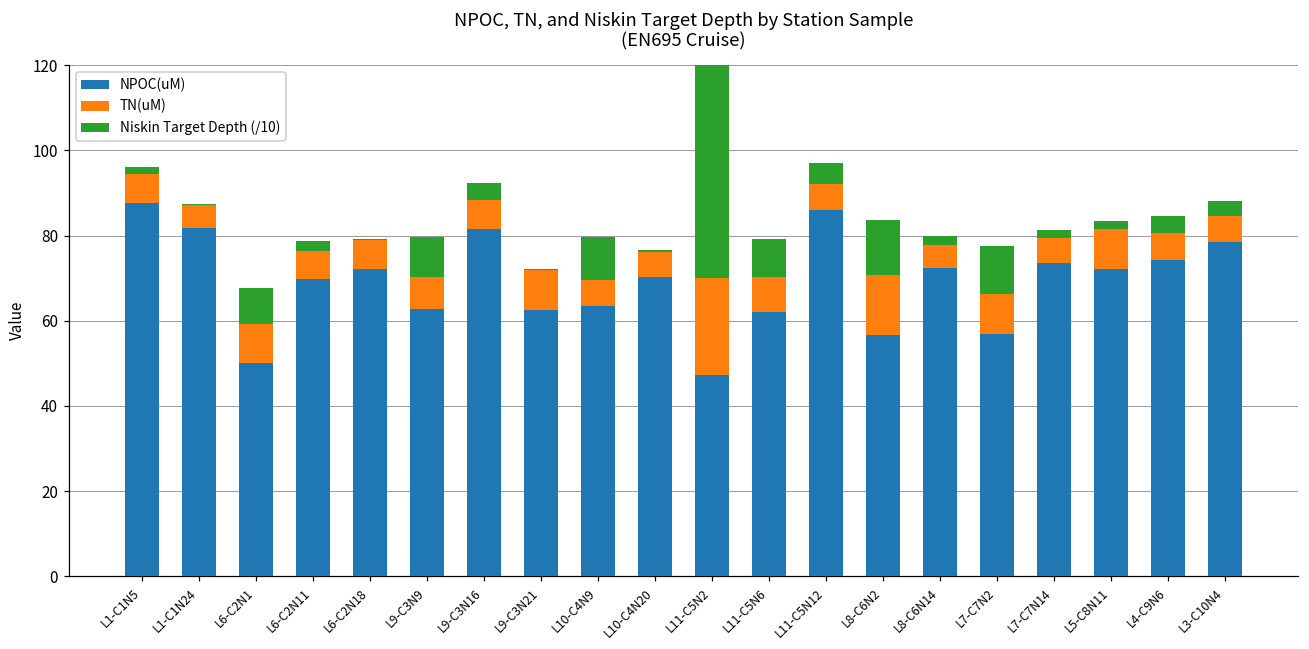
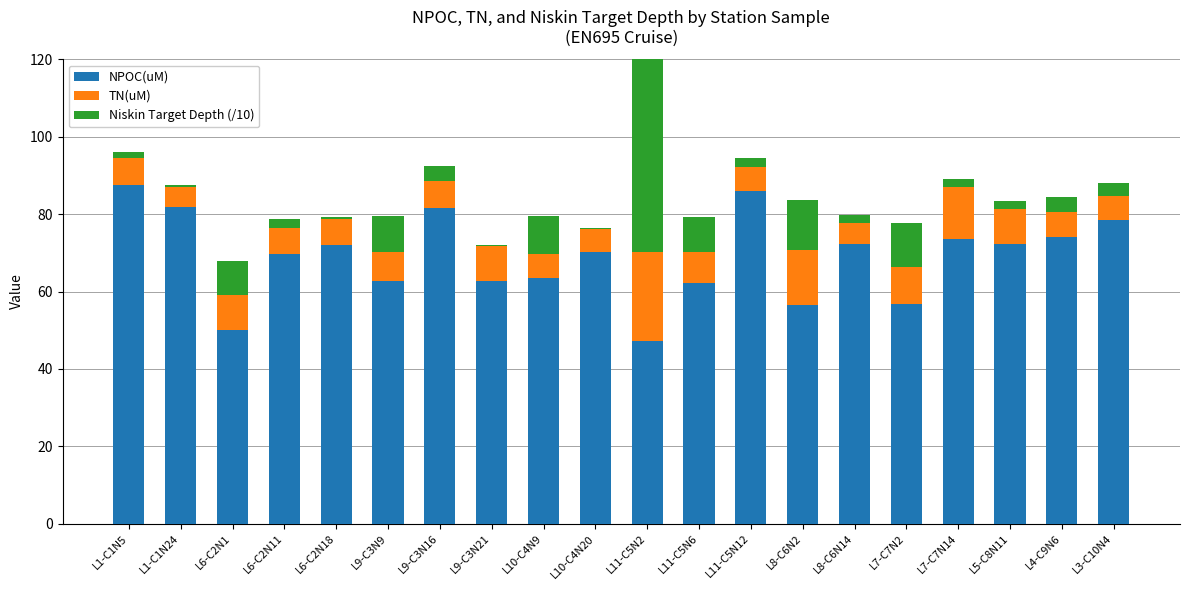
Niskin Target Depth (/10), L11-C5N12: 5 -> 3
TN(uM), L7-C7N14: 6 -> 14
